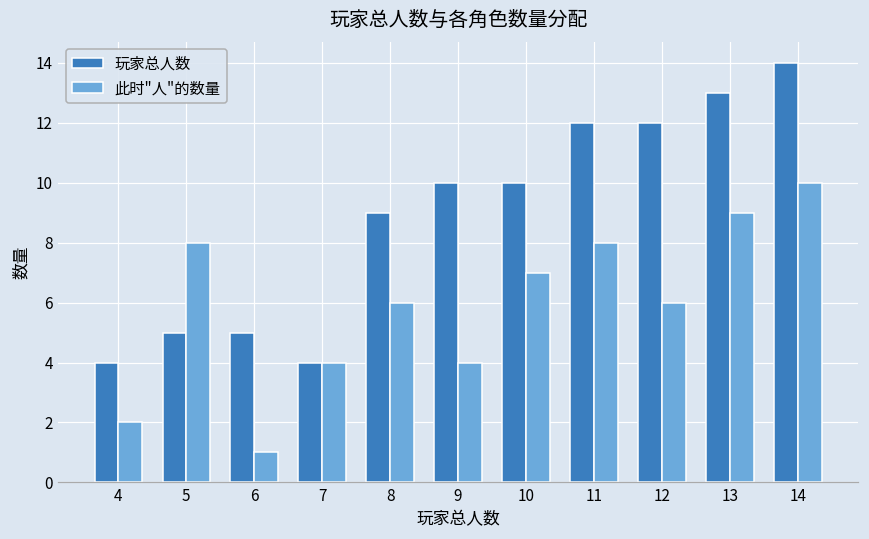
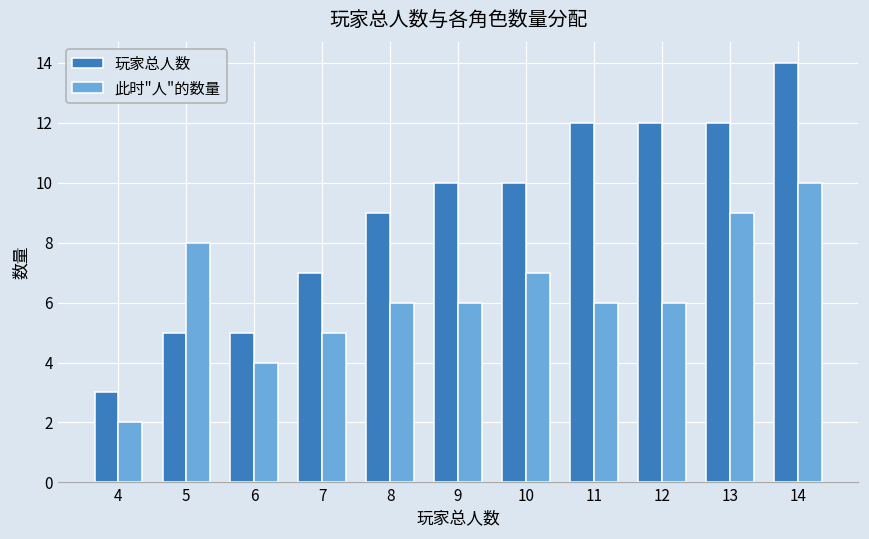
玩家总人数, 4: 4 -> 3
此时"人"的数量, 6: 1 -> 4
玩家总人数, 7: 4 -> 7
此时"人"的数量, 7: 4 -> 5
此时"人"的数量, 9: 4 -> 6
此时"人"的数量, 11: 8 -> 6
玩家总人数, 13: 13 -> 12
